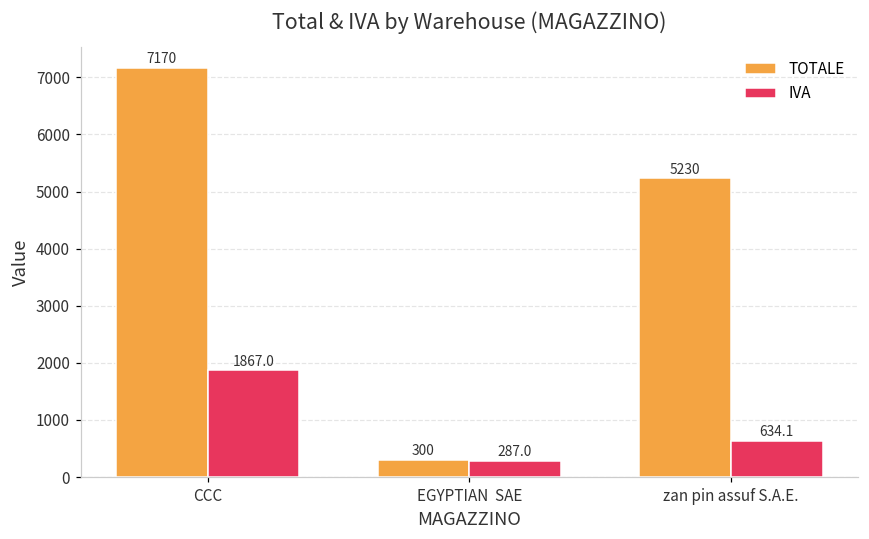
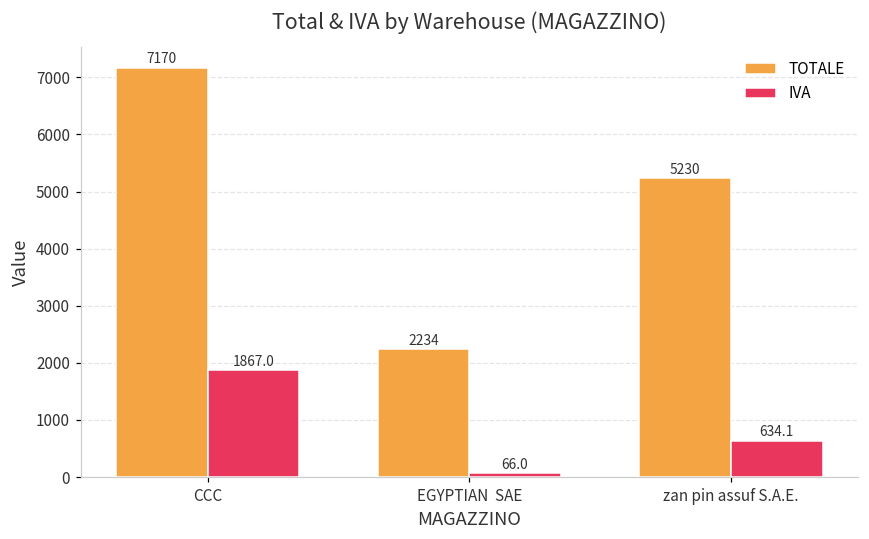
TOTALE, EGYPTIAN SAE: 300 -> 2234
IVA, EGYPTIAN SAE: 287.0 -> 66.0
